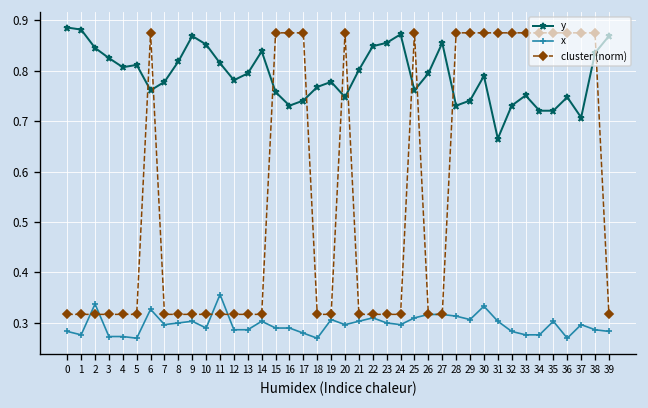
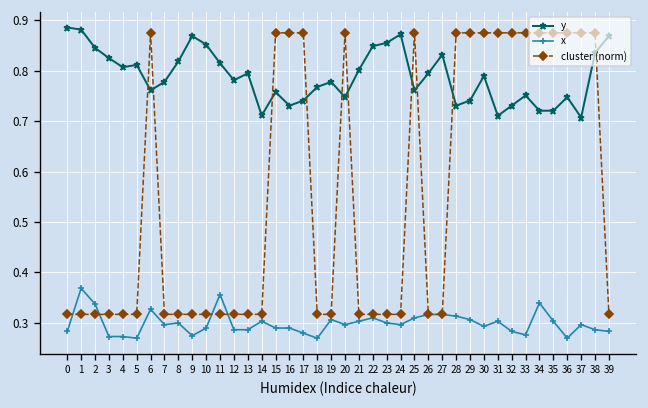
x, 1: 0.28 -> 0.37
x, 9: 0.30 -> 0.27
y, 14: 0.84 -> 0.71
y, 27: 0.85 -> 0.83
x, 30: 0.33 -> 0.29
y, 31: 0.67 -> 0.71
x, 34: 0.28 -> 0.34
